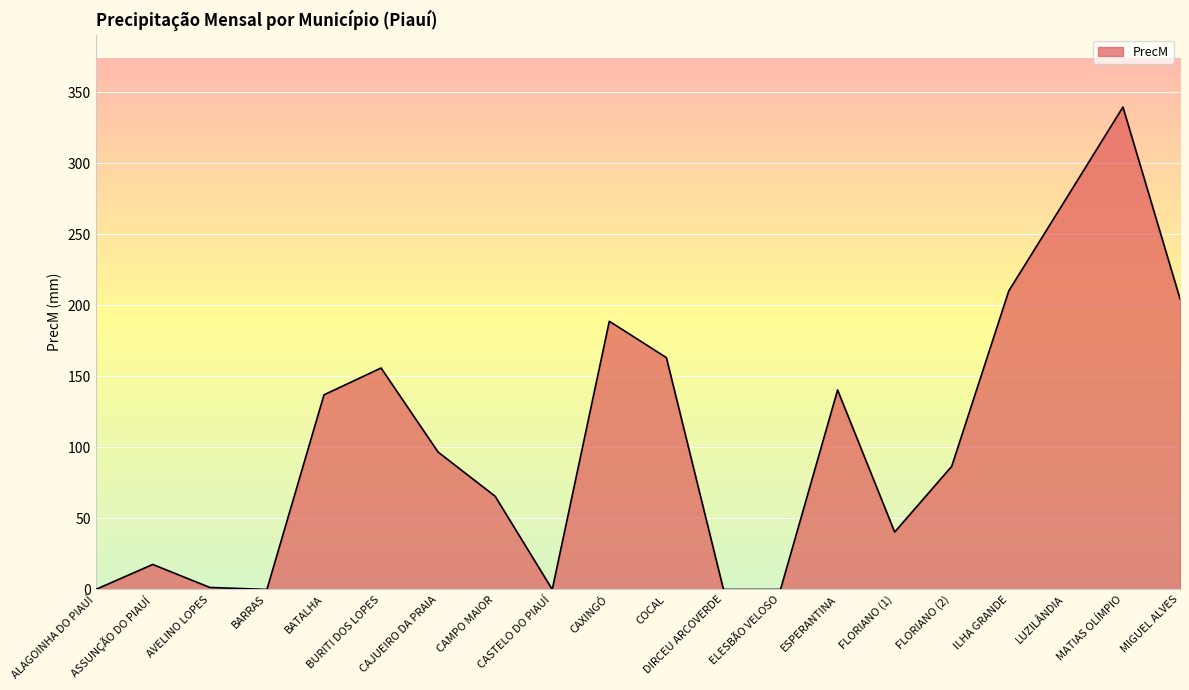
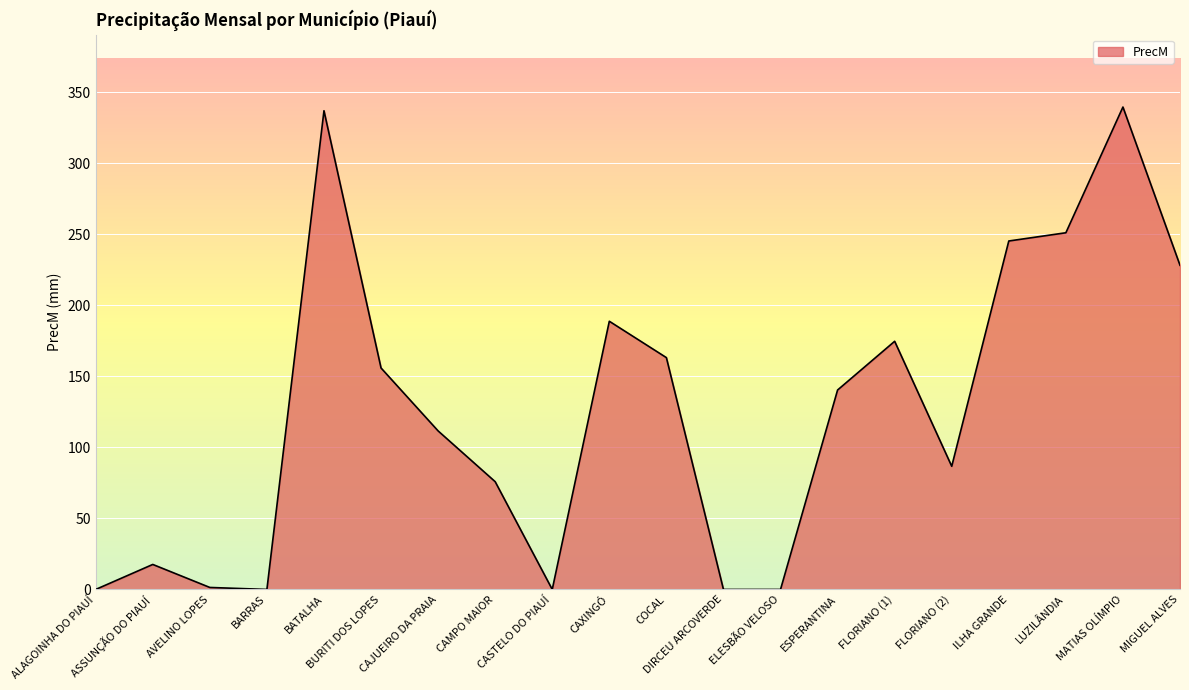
BATALHA: 137 -> 337
CAJUEIRO DA PRAIA: 97 -> 112
CAMPO MAIOR: 66 -> 76
FLORIANO (1): 40 -> 175
ILHA GRANDE: 210 -> 245
LUZILÂNDIA: 275 -> 251
MIGUEL ALVES: 205 -> 228
